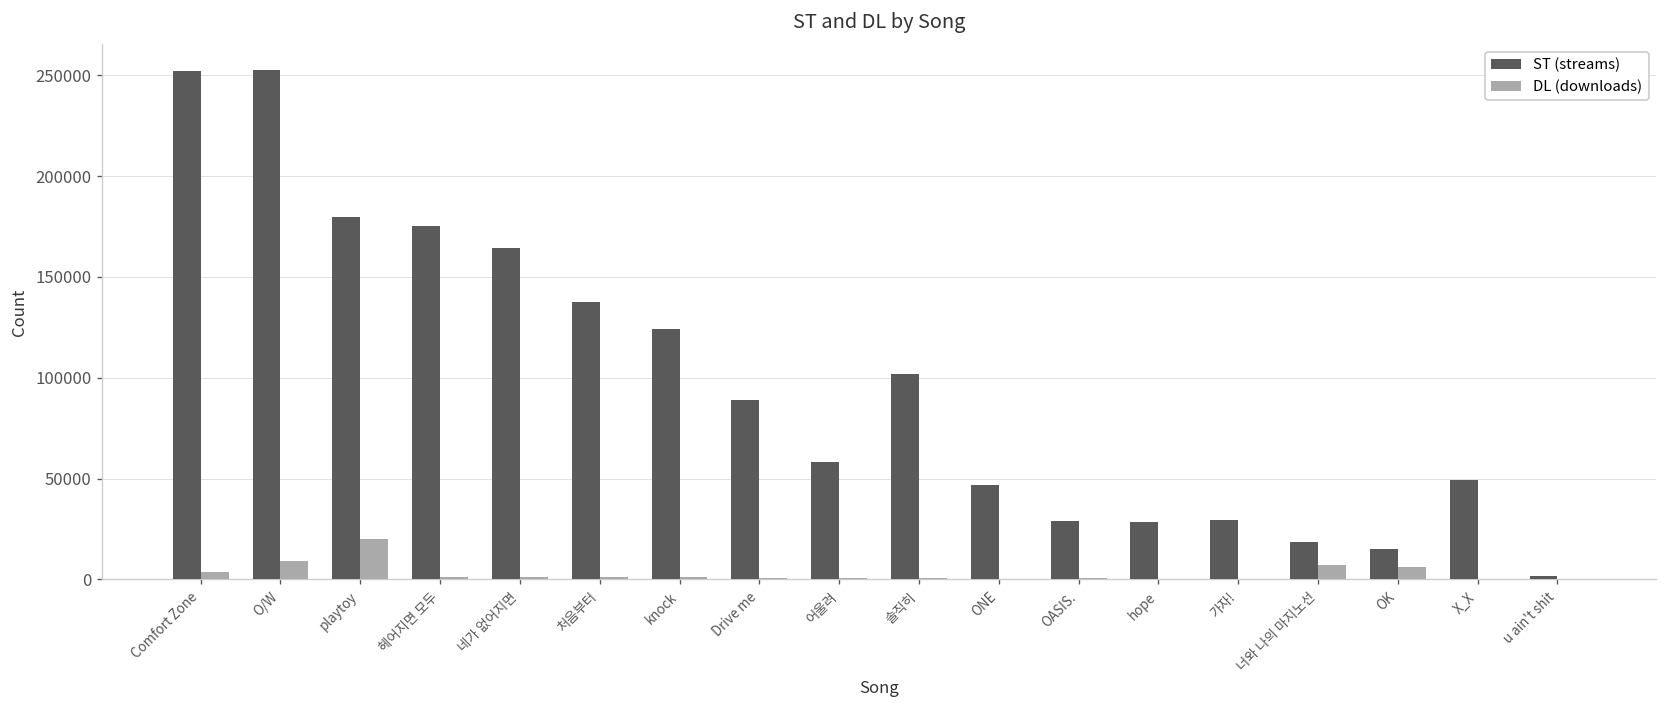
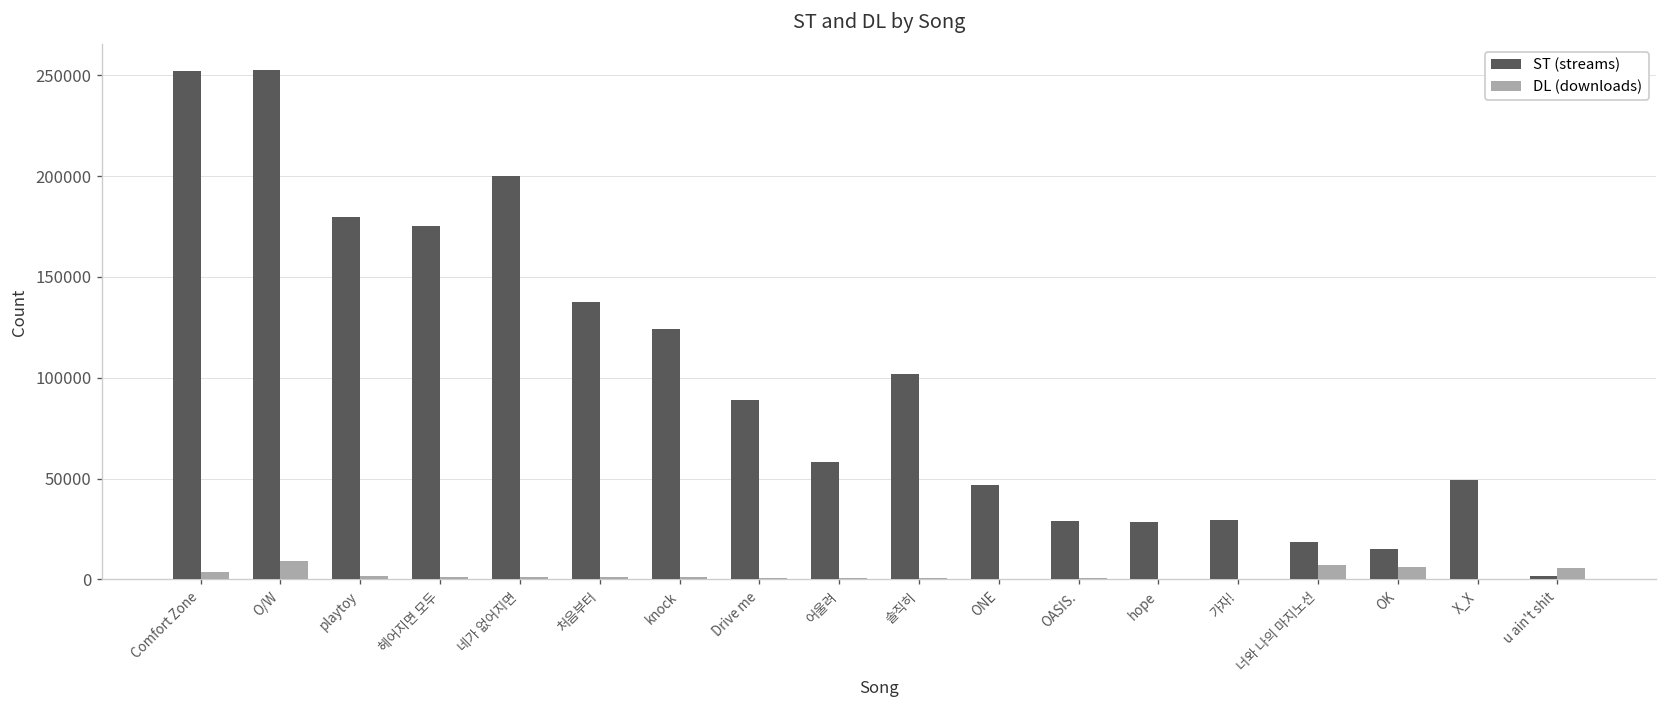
DL (downloads), playtoy: 20000 -> 2000
ST (streams), 네가 없어지면: 164000 -> 200000
DL (downloads), u ain't shit: 0 -> 6000
